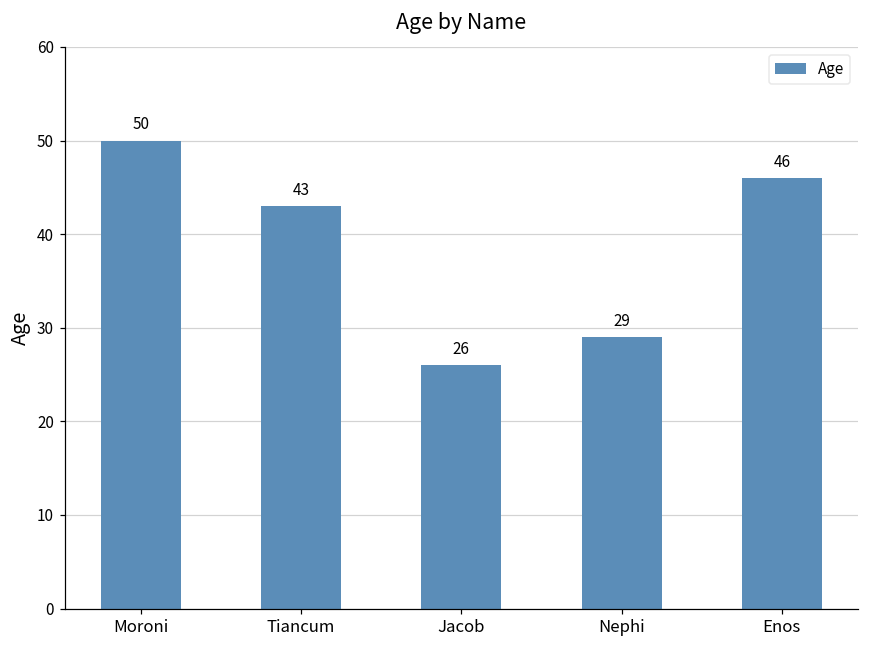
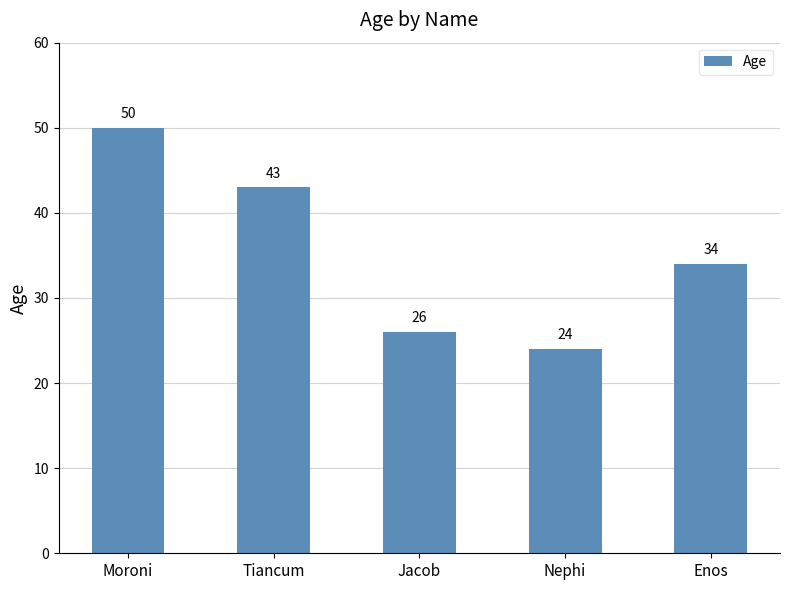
Nephi: 29 -> 24
Enos: 46 -> 34
